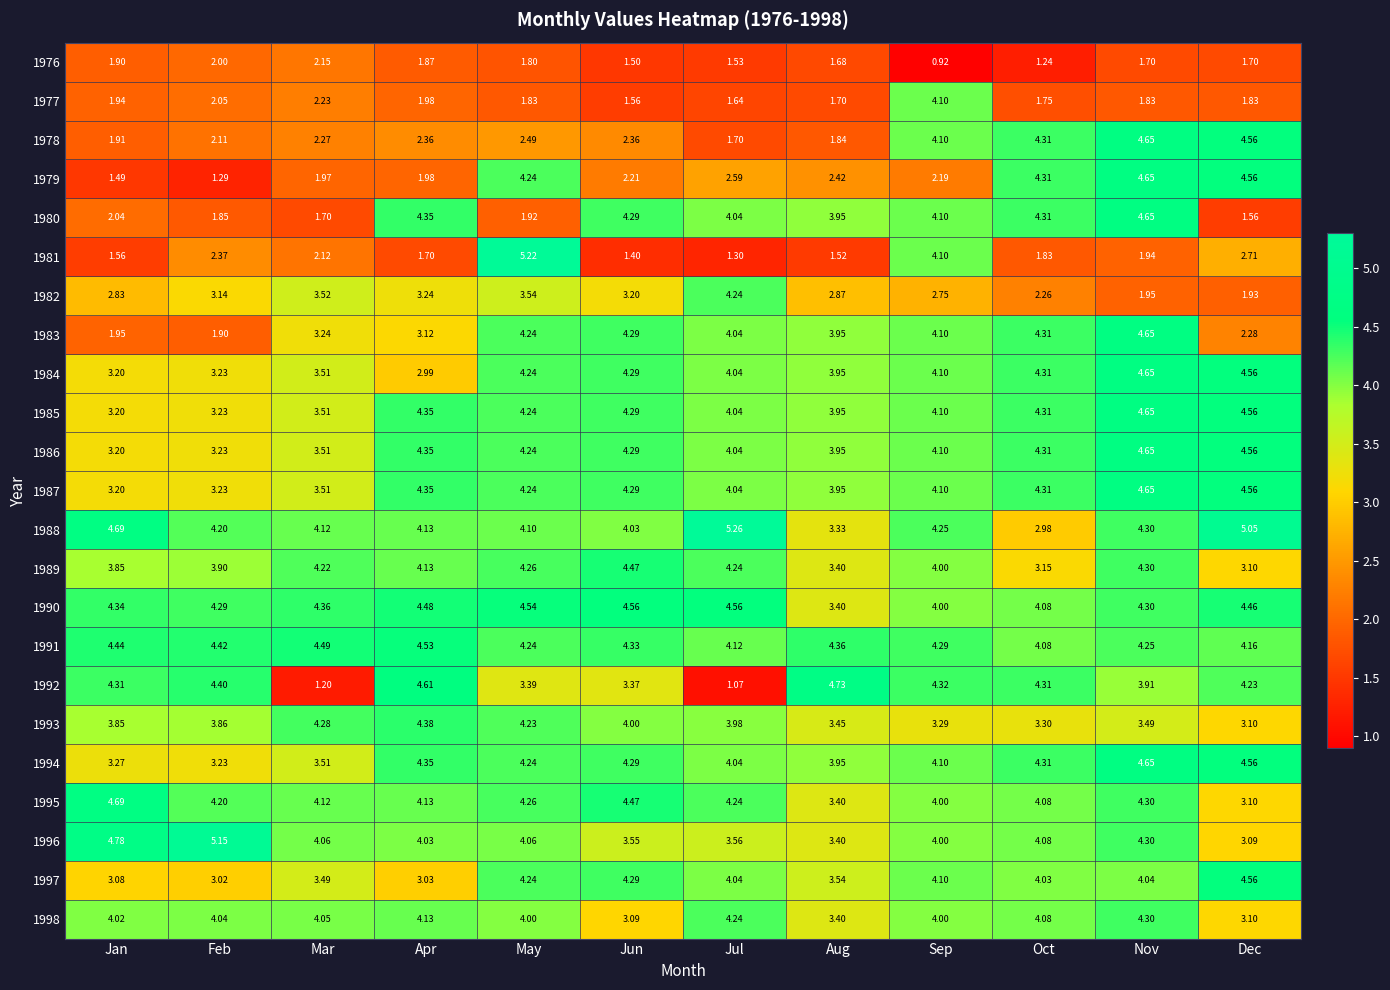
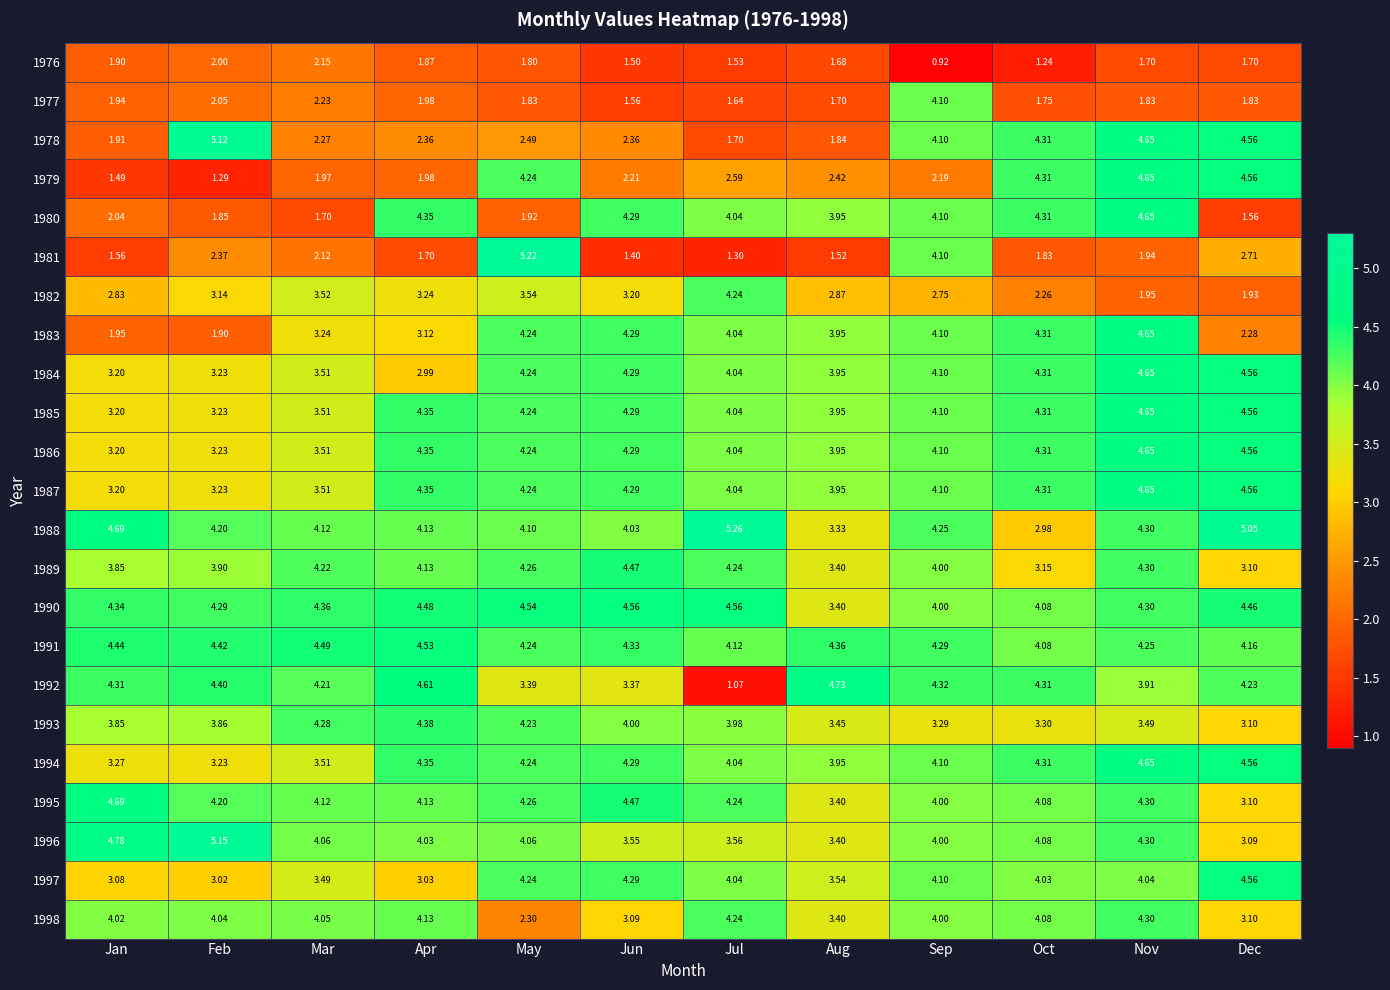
1978, Feb: 2.11 -> 5.12
1992, Mar: 1.20 -> 4.21
1998, May: 4.00 -> 2.30
